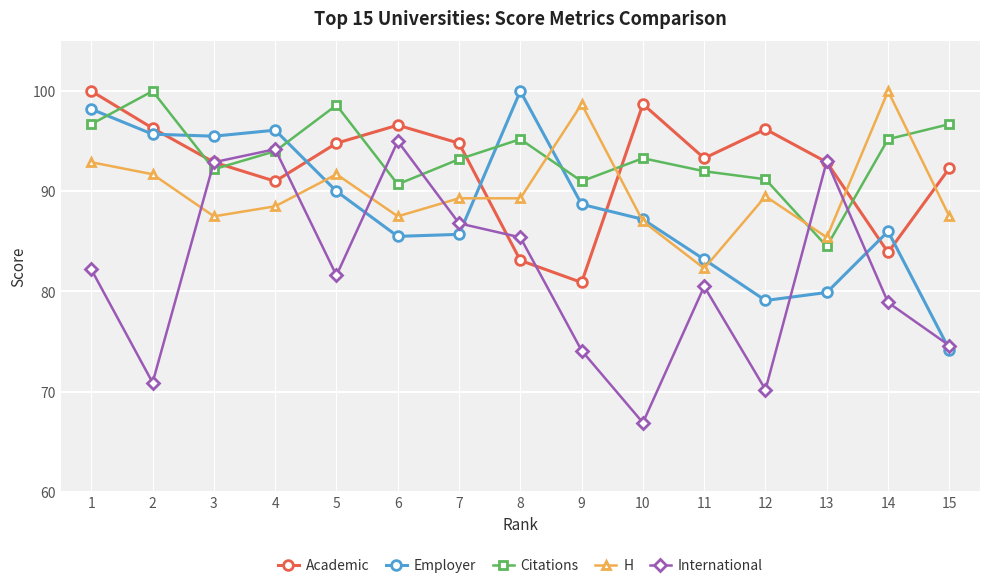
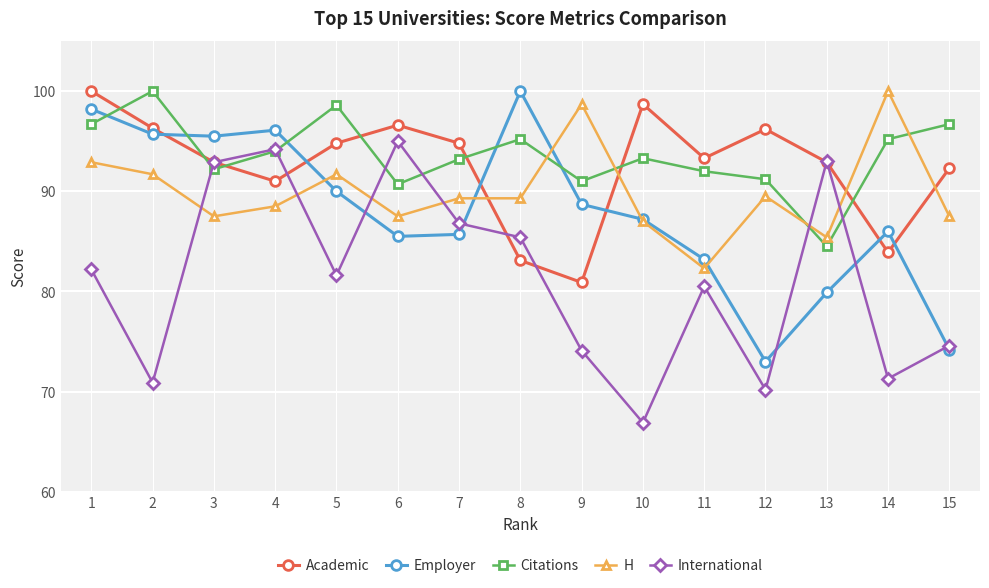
Employer, 12: 79.1 -> 73.0
International, 14: 78.9 -> 71.3
